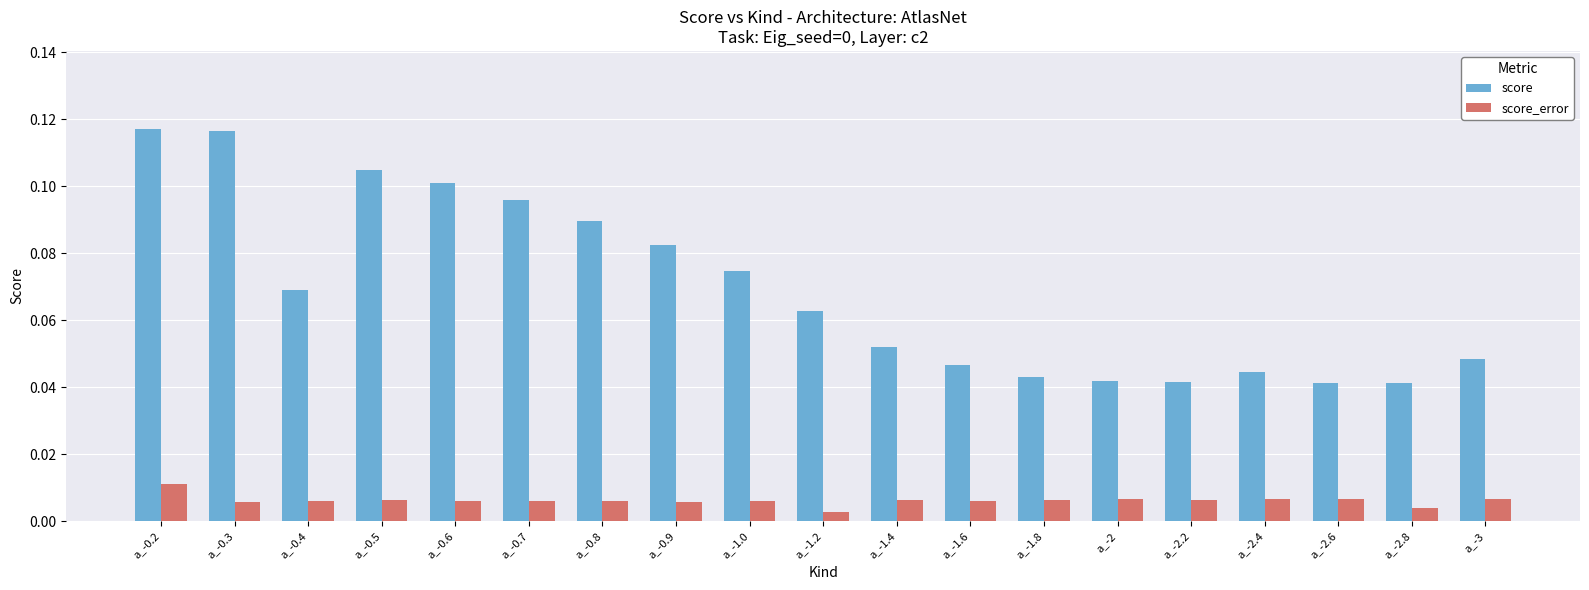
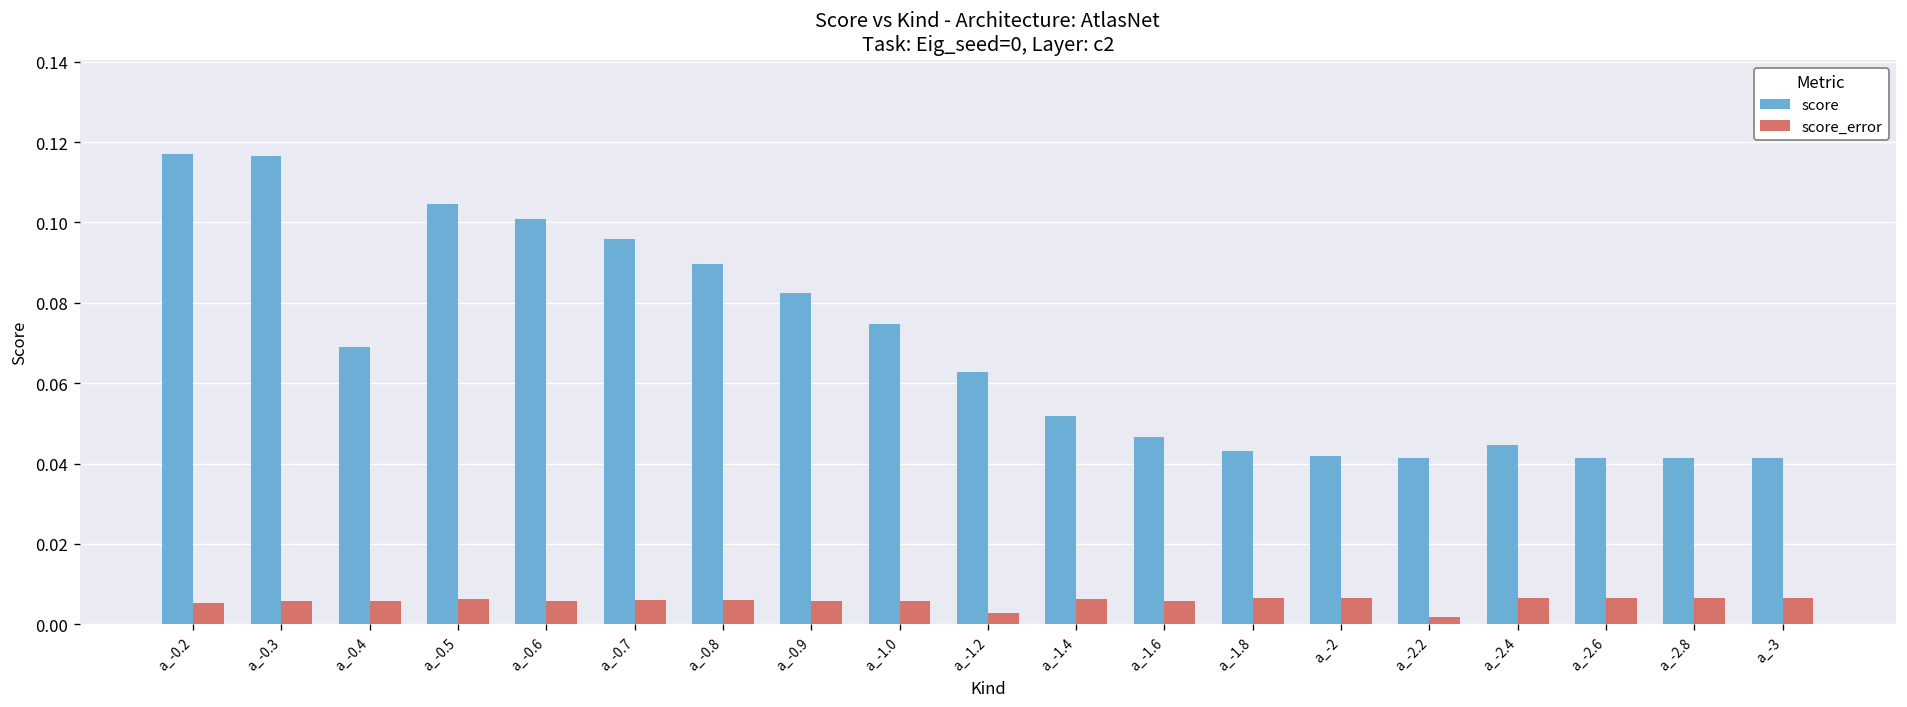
score_error, a_-0.2: 0.011 -> 0.005
score_error, a_-2.2: 0.006 -> 0.002
score_error, a_-2.8: 0.004 -> 0.006
score, a_-3: 0.049 -> 0.041
